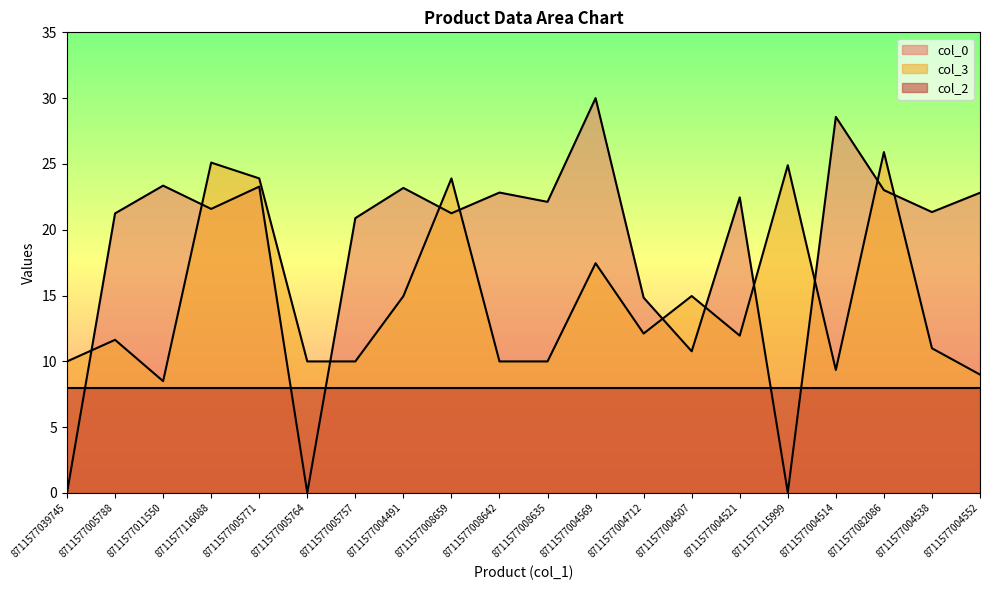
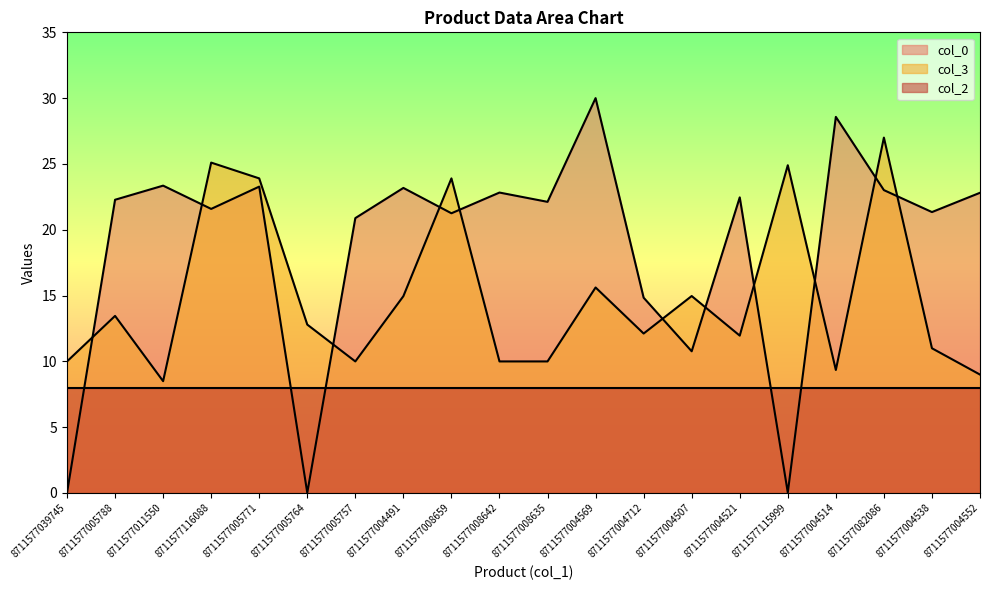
col_0, 8711577005788: 21.2 -> 22.3
col_3, 8711577005788: 11.6 -> 13.5
col_3, 8711577005764: 10.0 -> 12.8
col_3, 8711577004569: 17.5 -> 15.6
col_3, 8711577082086: 25.9 -> 27.0
